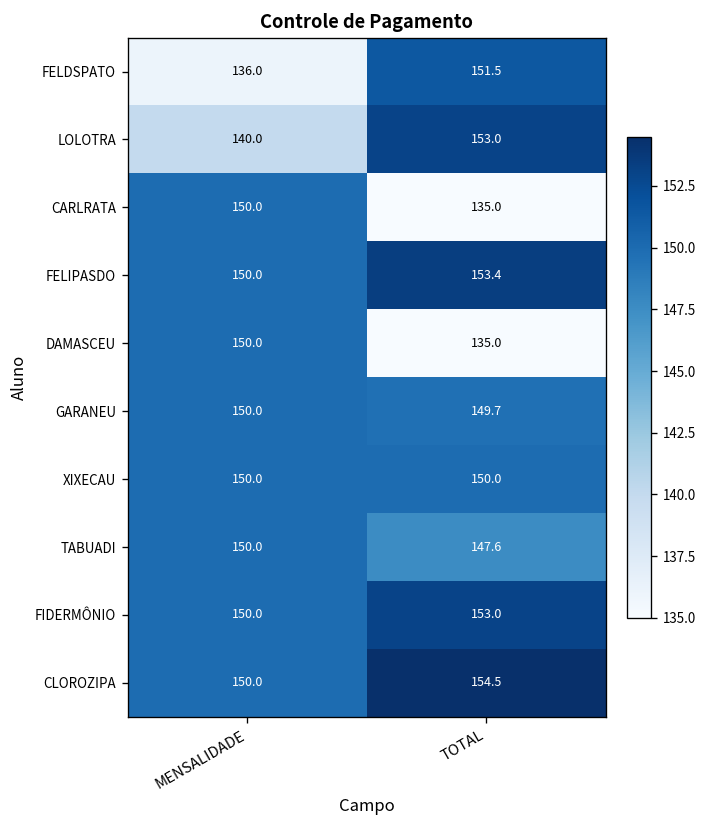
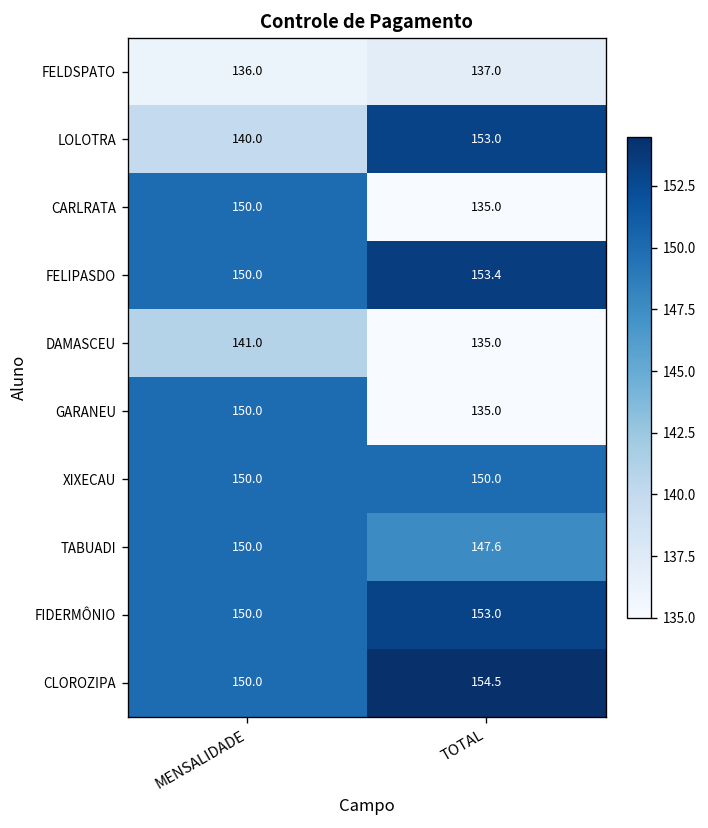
FELDSPATO, TOTAL: 151.5 -> 137.0
DAMASCEU, MENSALIDADE: 150.0 -> 141.0
GARANEU, TOTAL: 149.7 -> 135.0
